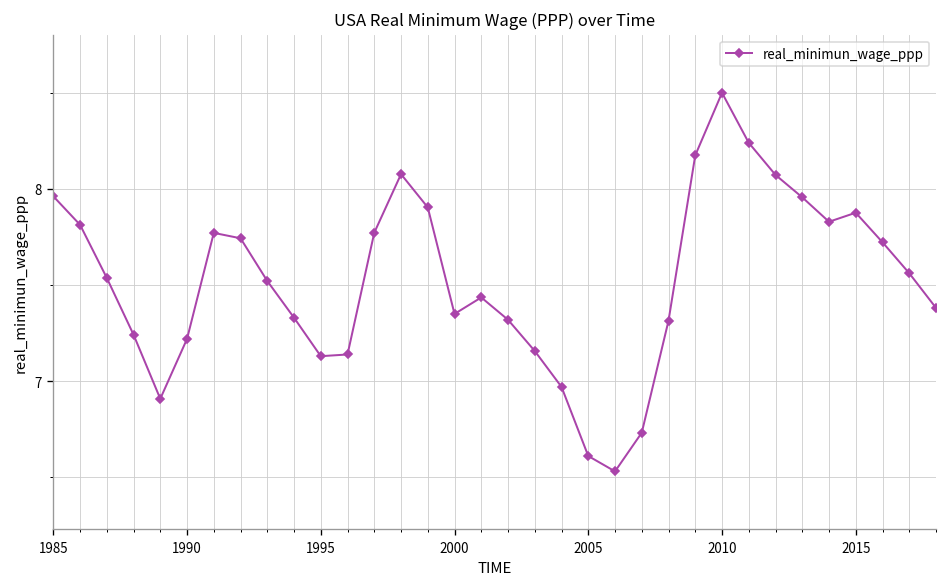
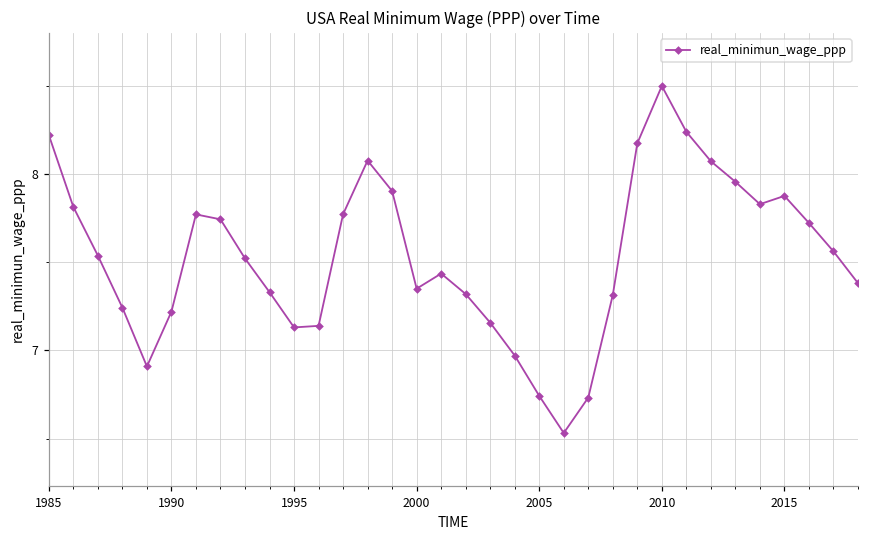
1985: 7.96 -> 8.22
2005: 6.61 -> 6.74
